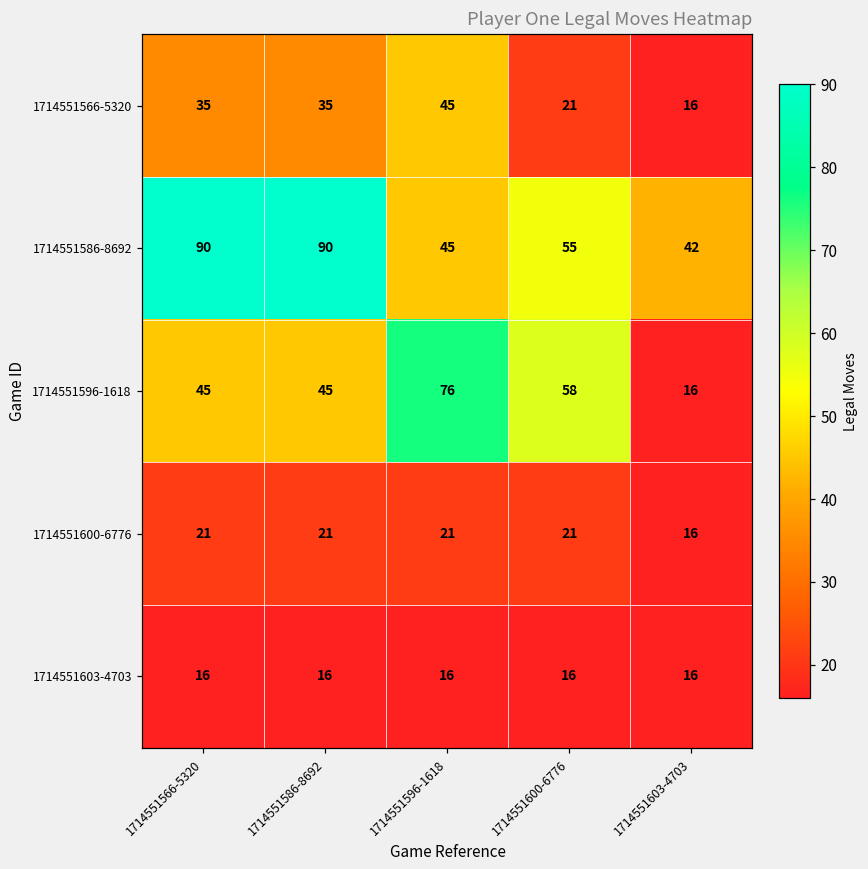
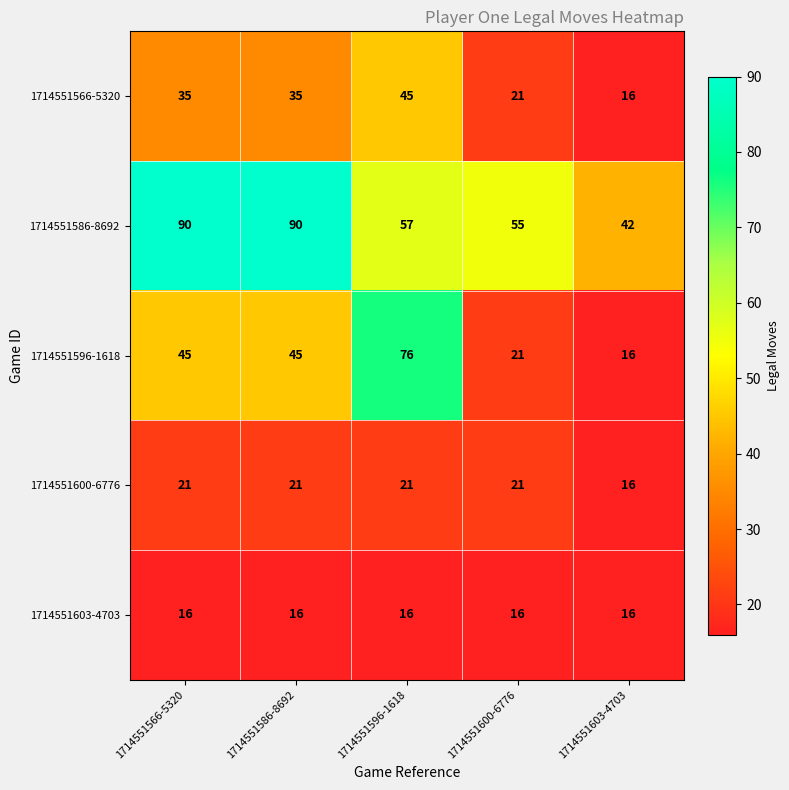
1714551586-8692, 1714551596-1618: 45 -> 57
1714551596-1618, 1714551600-6776: 58 -> 21
